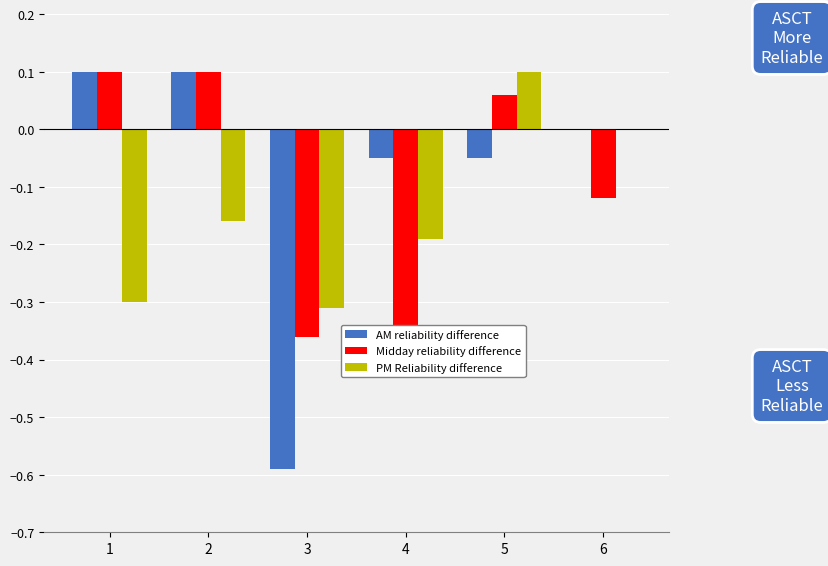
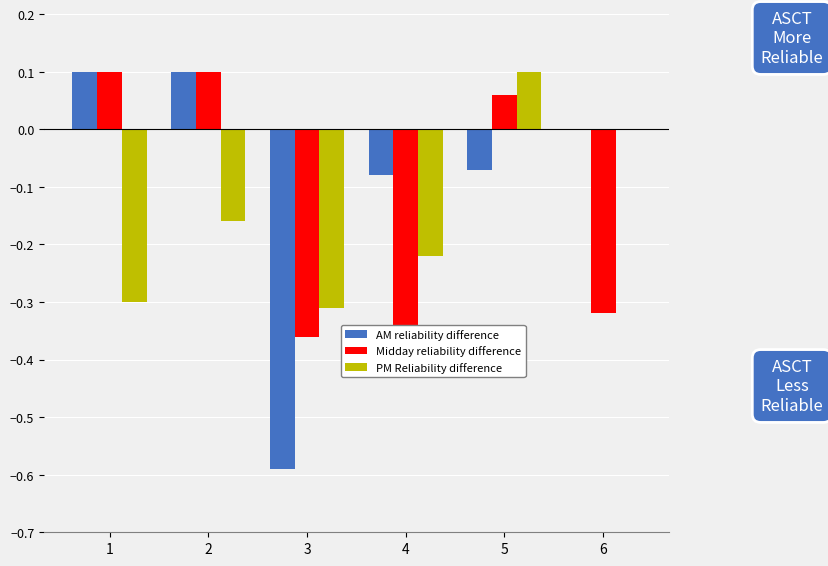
AM reliability difference, 4: -0.05 -> -0.08
PM Reliability difference, 4: -0.19 -> -0.22
AM reliability difference, 5: -0.05 -> -0.07
Midday reliability difference, 6: -0.12 -> -0.32
